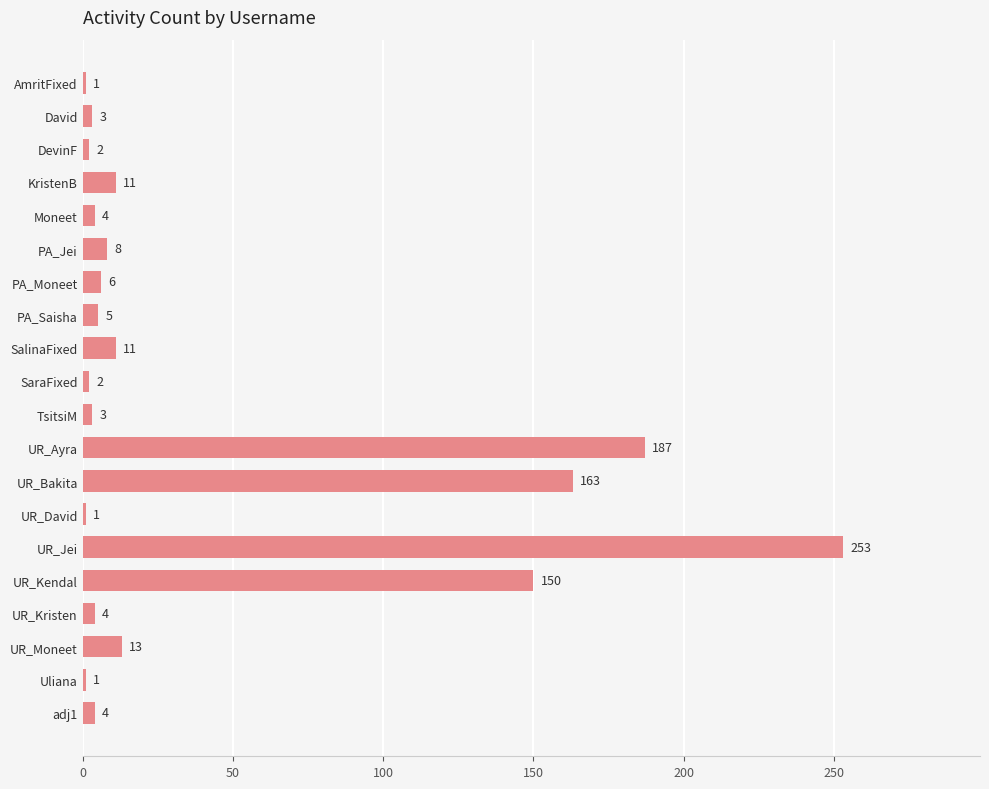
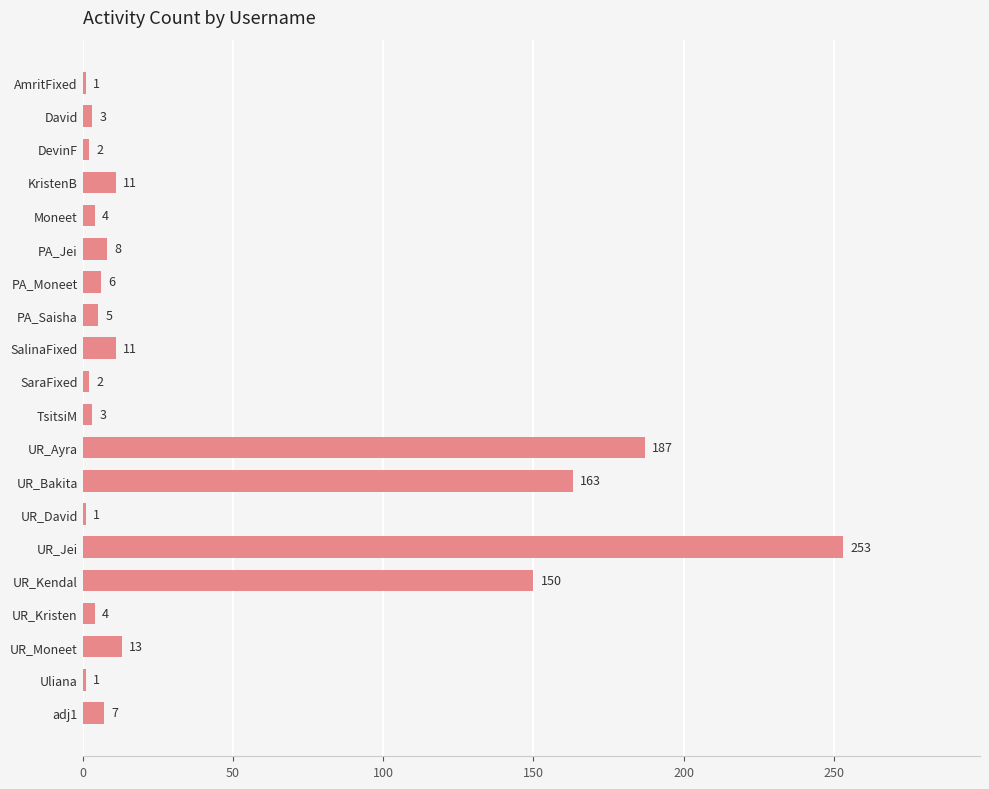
adj1: 4 -> 7
